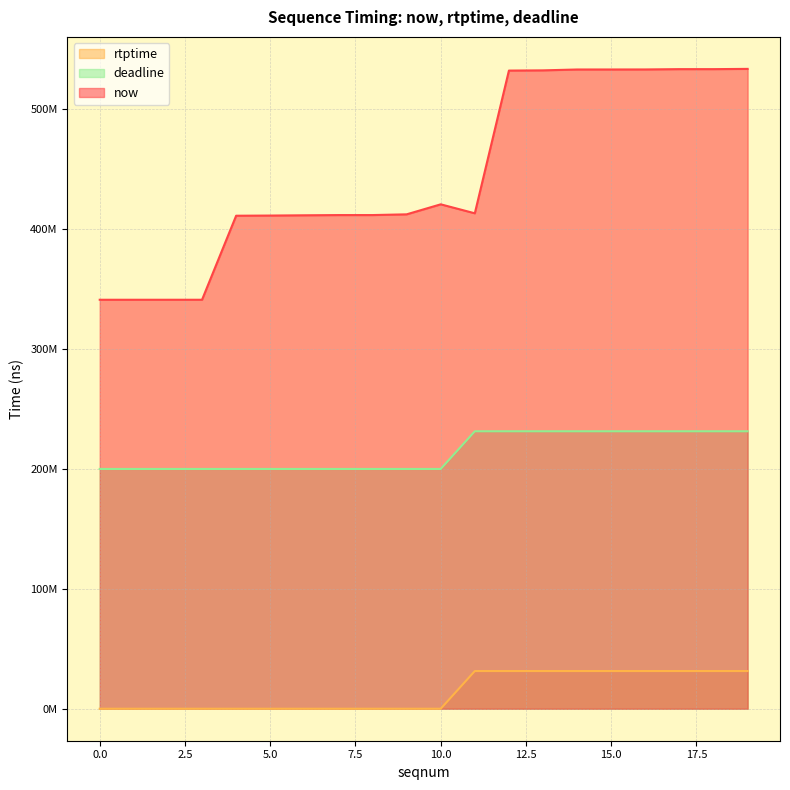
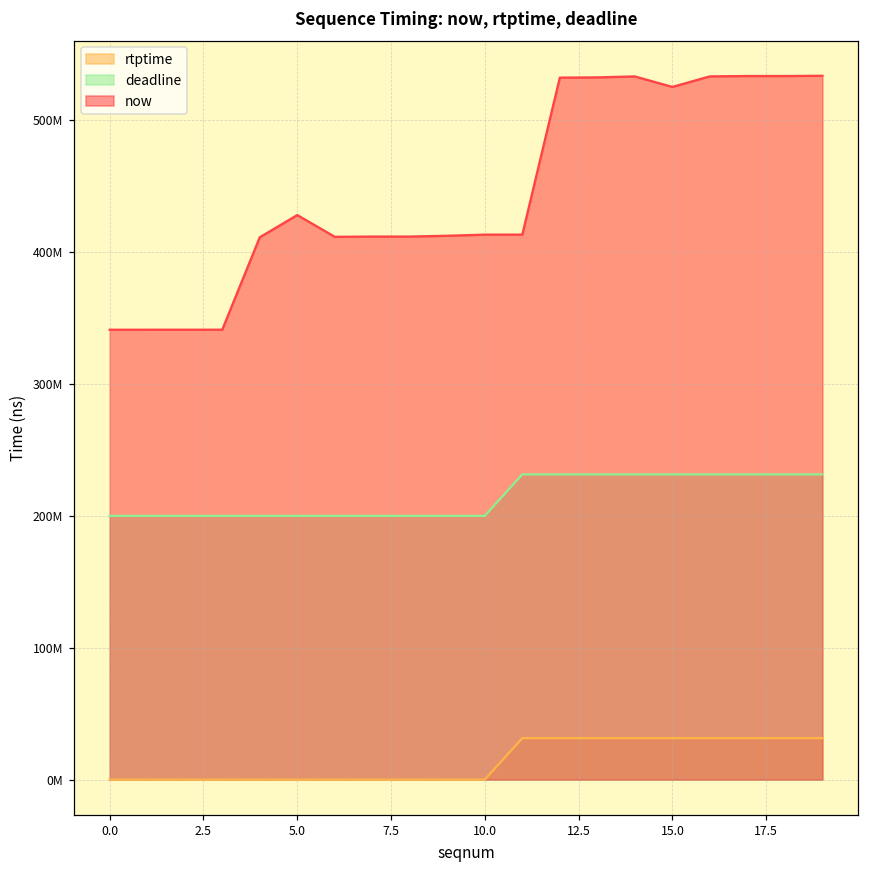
now, 5.0: 411000000 -> 428000000
now, 10.0: 421000000 -> 413000000
now, 15.0: 533000000 -> 525000000
